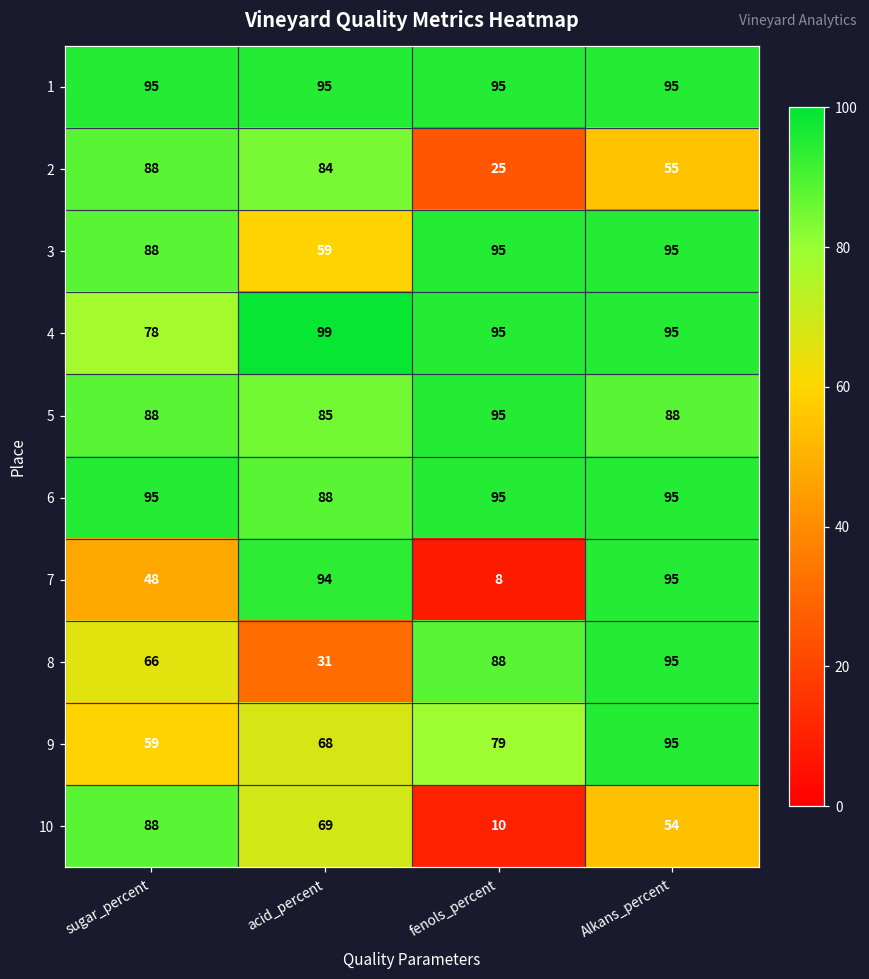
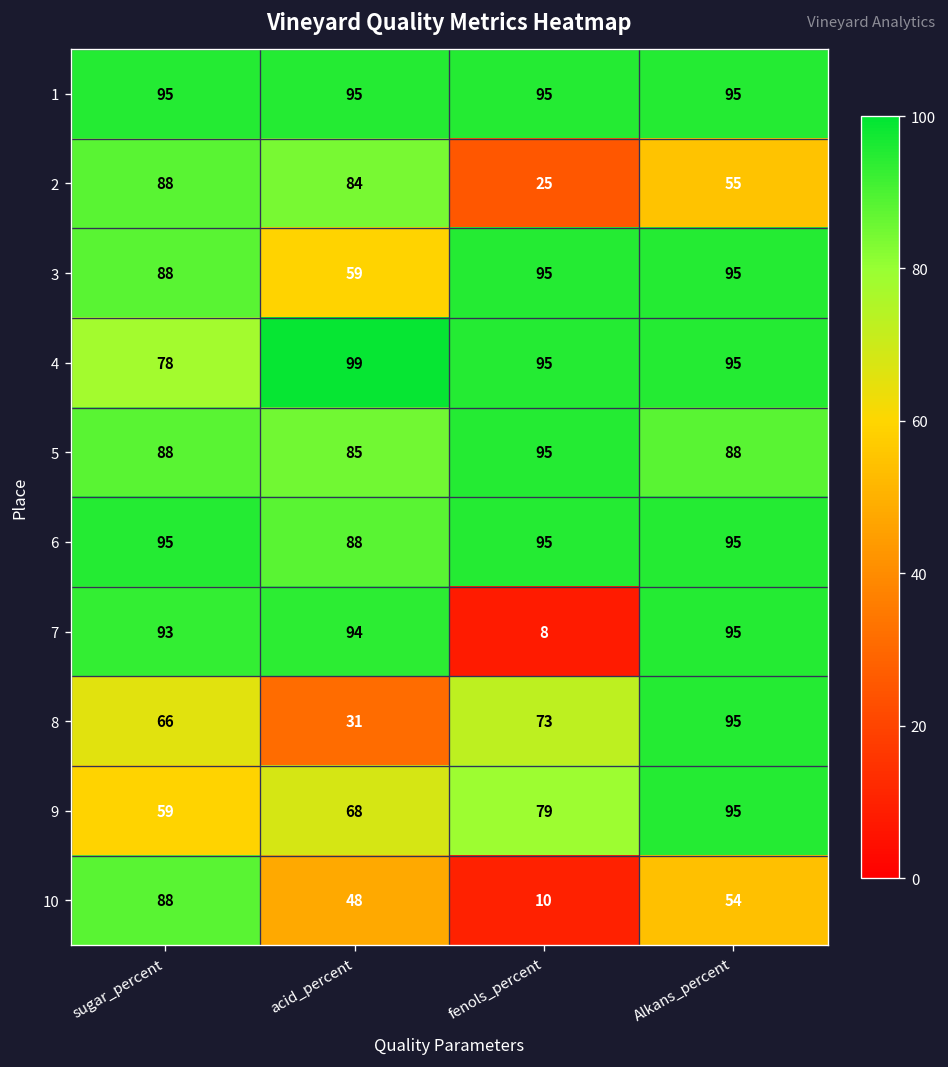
7, sugar_percent: 48 -> 93
8, fenols_percent: 88 -> 73
10, acid_percent: 69 -> 48
